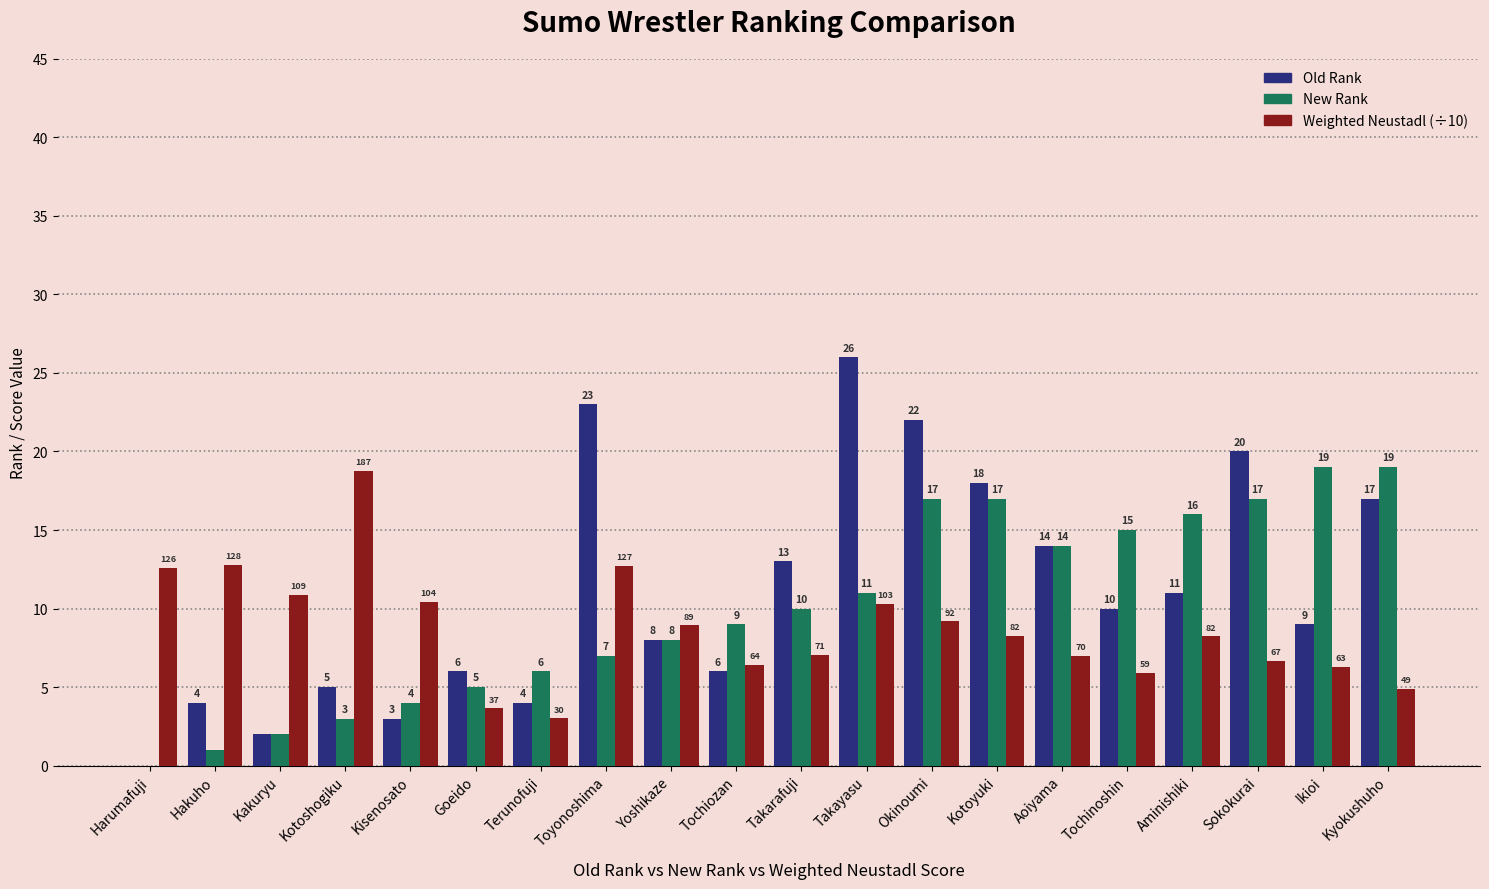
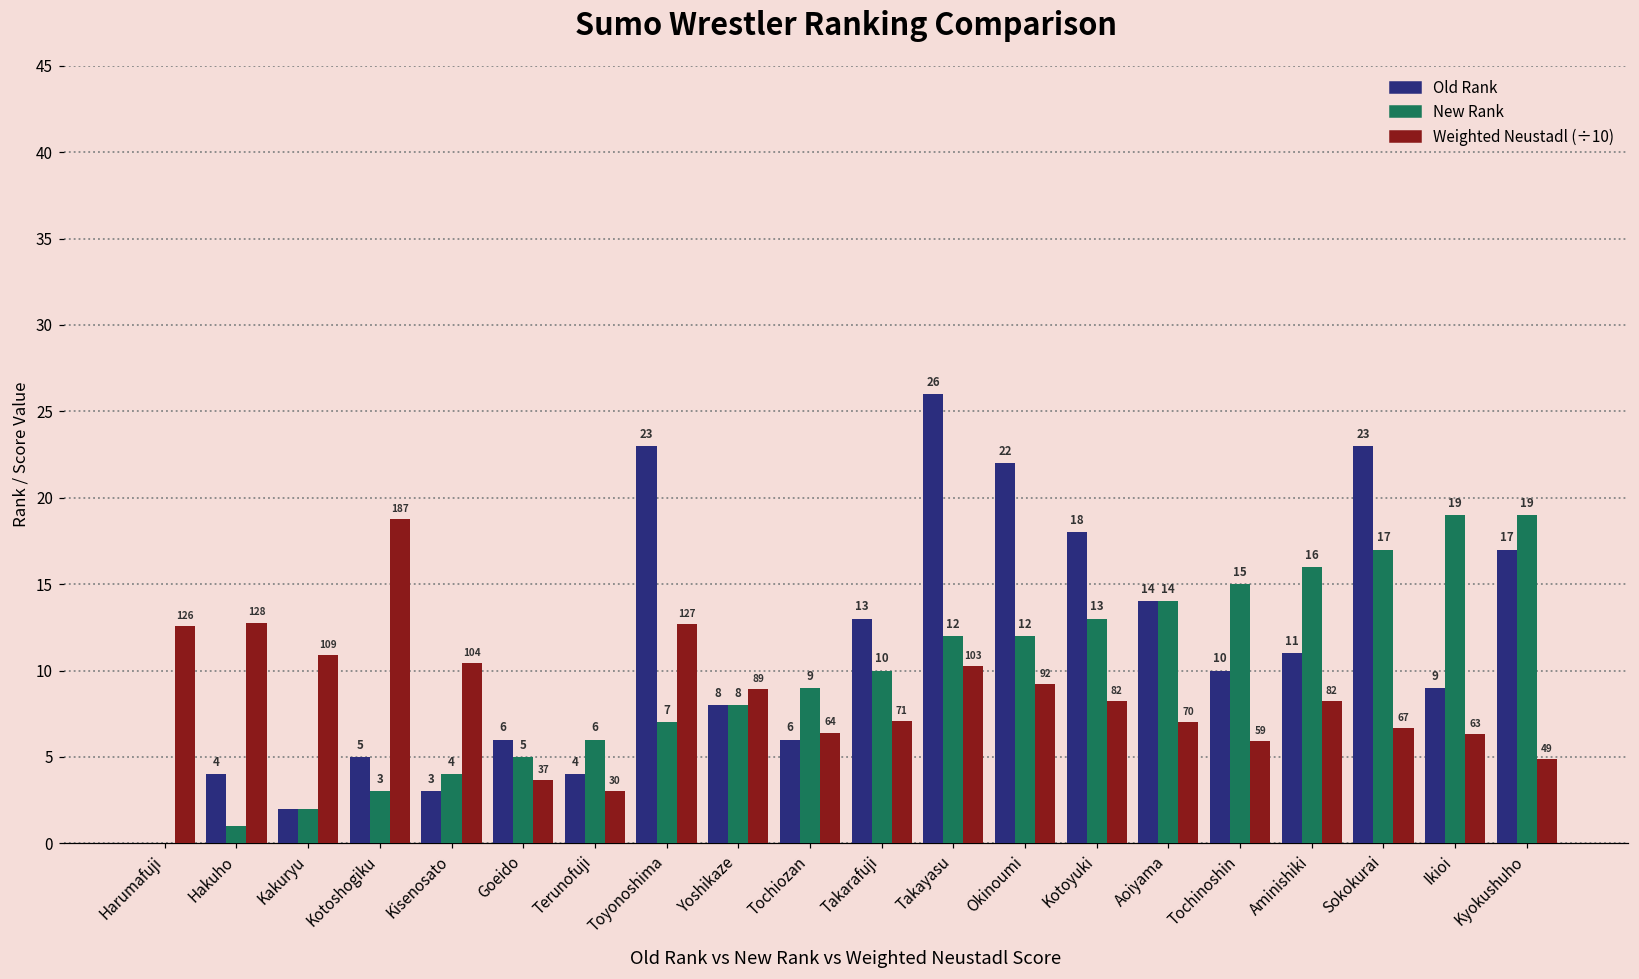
New Rank, Takayasu: 11 -> 12
New Rank, Okinoumi: 17 -> 12
New Rank, Kotoyuki: 17 -> 13
Old Rank, Sokokurai: 20 -> 23
